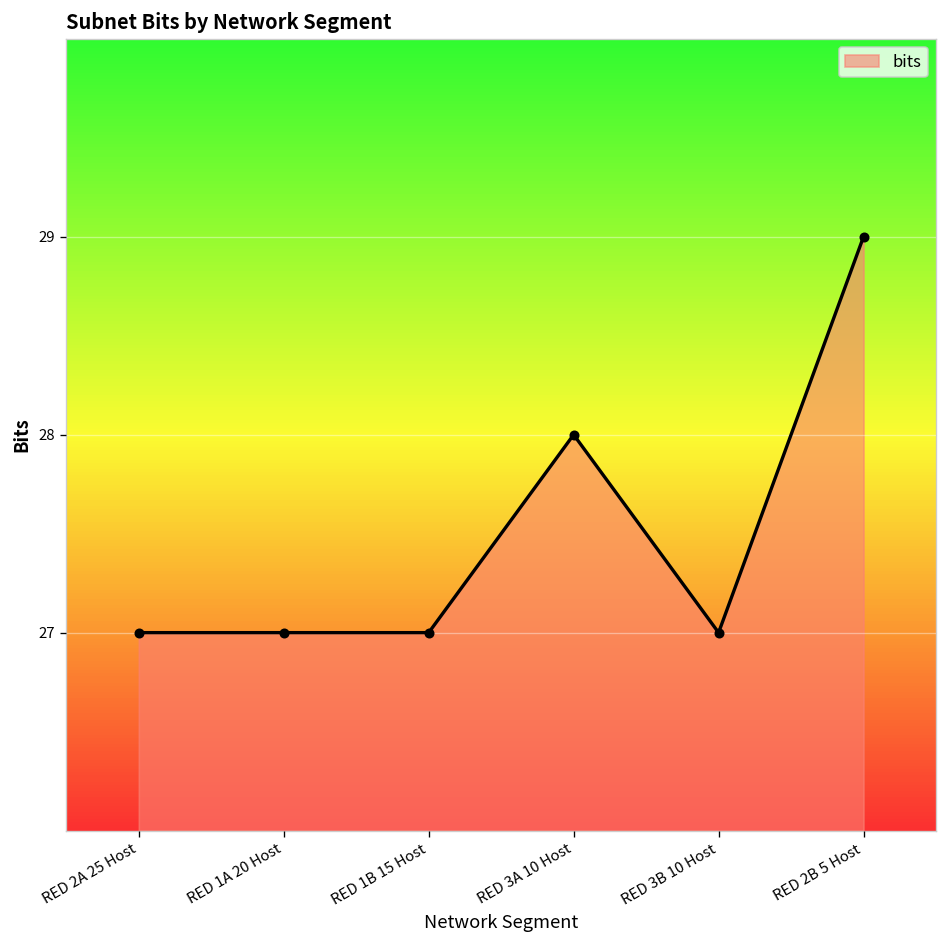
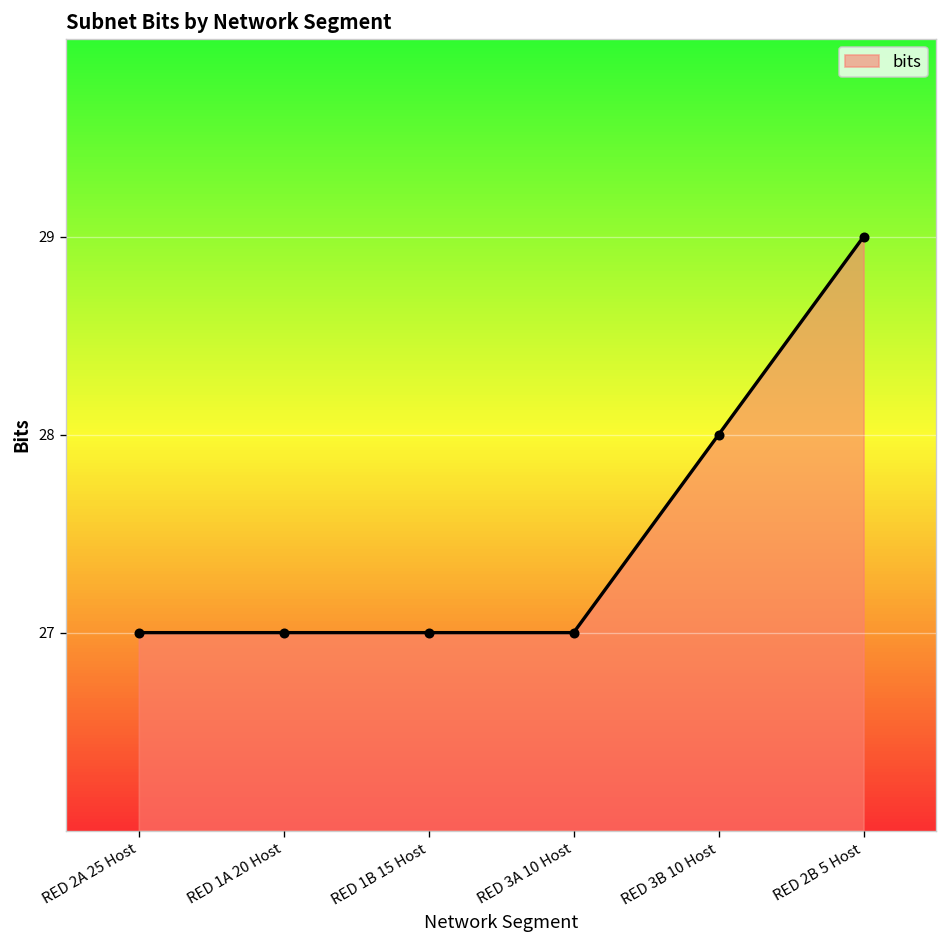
RED 3A 10 Host: 28 -> 27
RED 3B 10 Host: 27 -> 28
